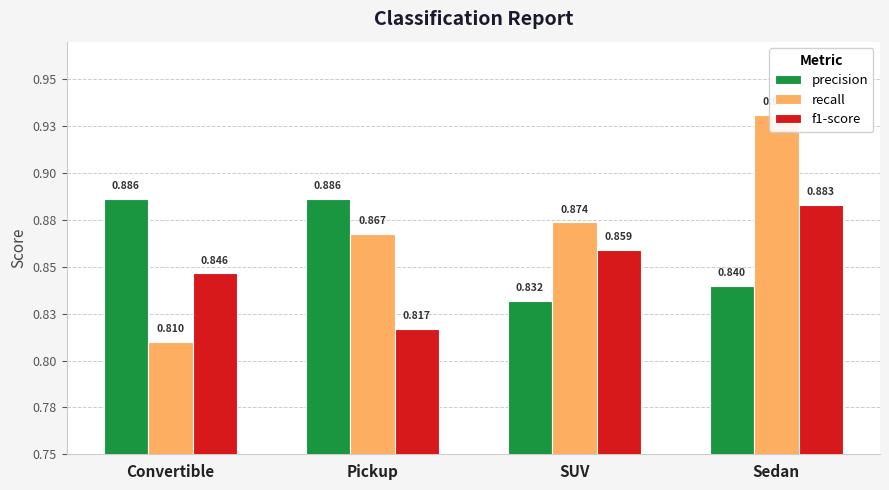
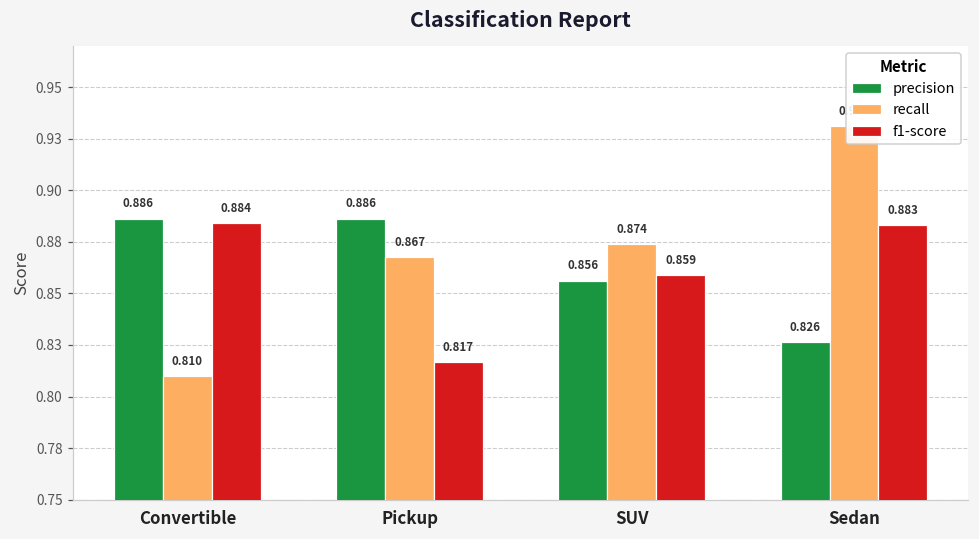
f1-score, Convertible: 0.846 -> 0.884
precision, SUV: 0.832 -> 0.856
precision, Sedan: 0.840 -> 0.826
